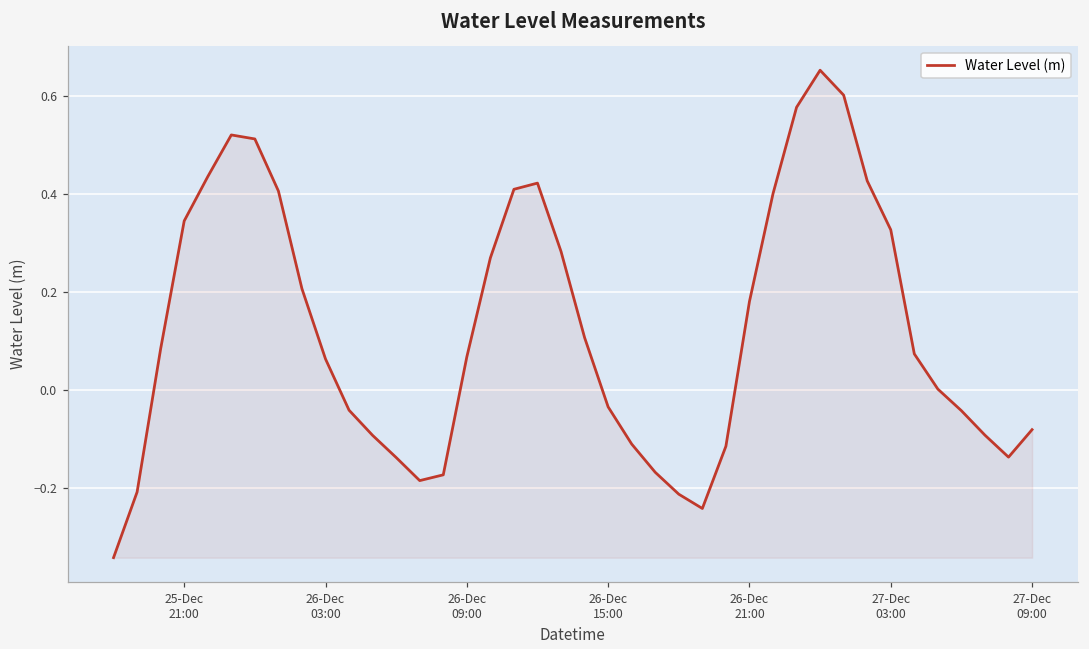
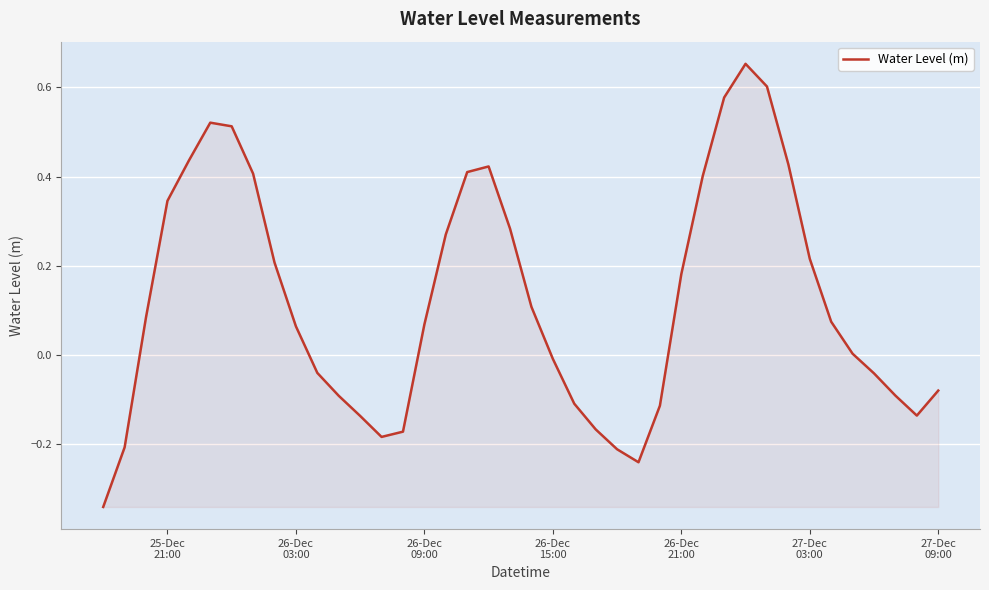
26-Dec 15:00: -0.03 -> -0.01
27-Dec 03:00: 0.33 -> 0.22
